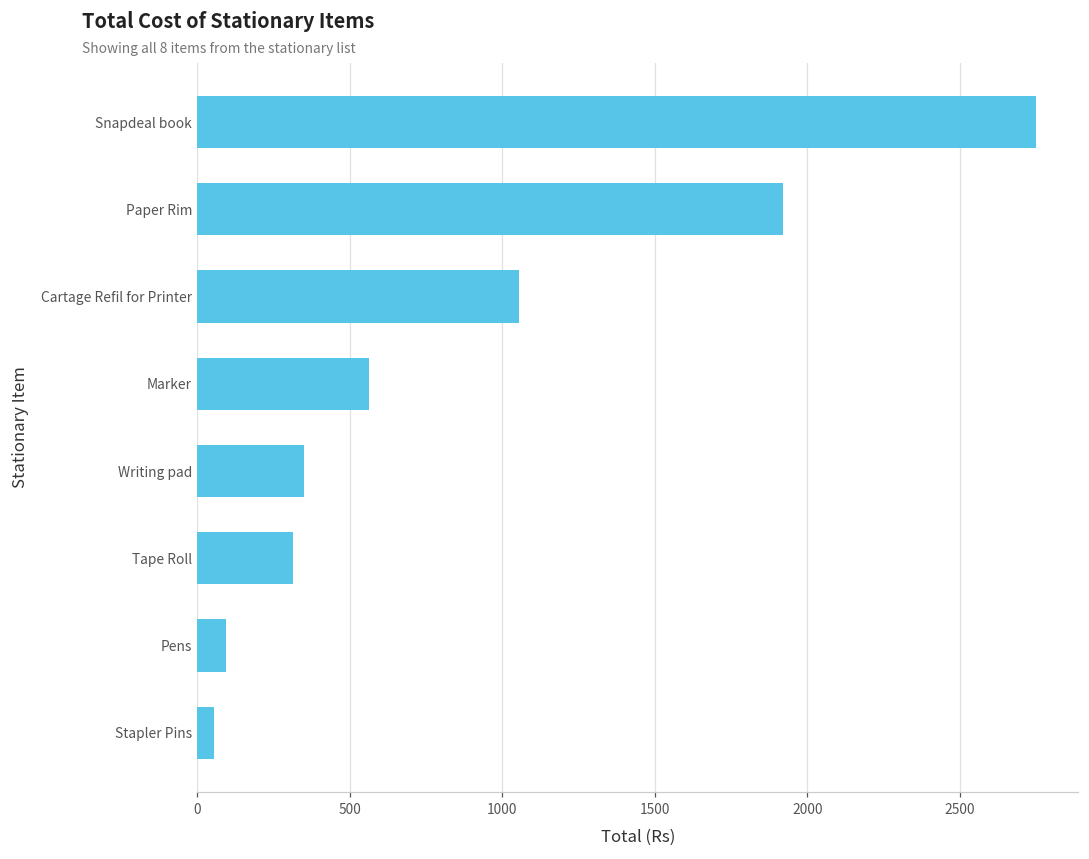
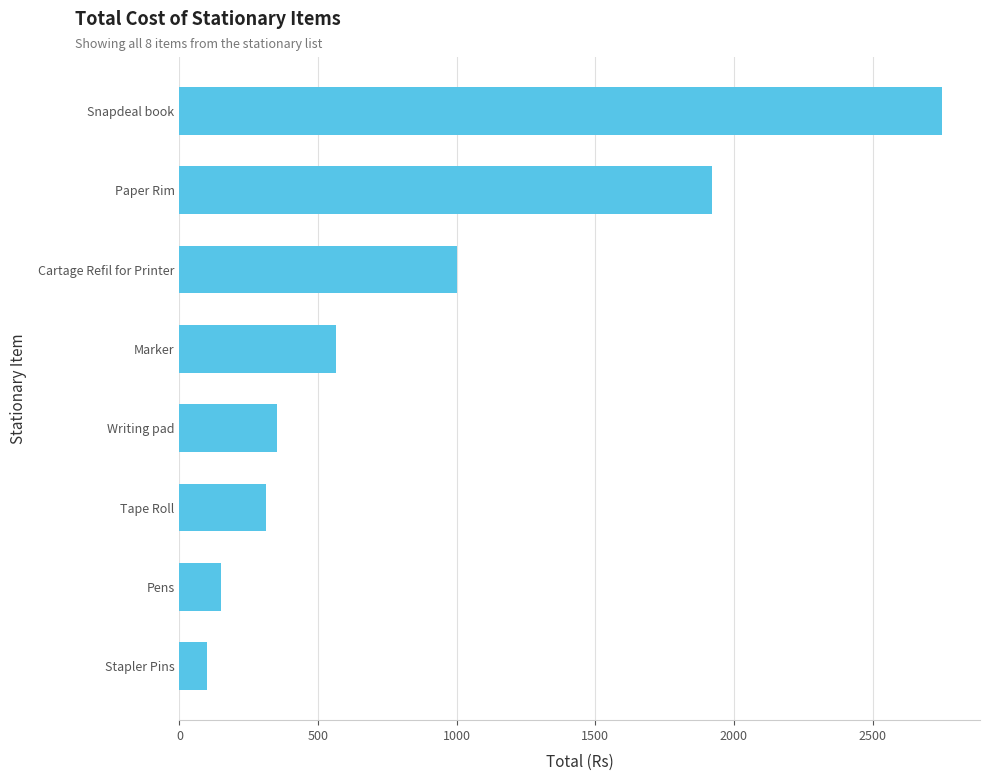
Cartage Refil for Printer: 1050 -> 1000
Pens: 90 -> 150
Stapler Pins: 60 -> 100
